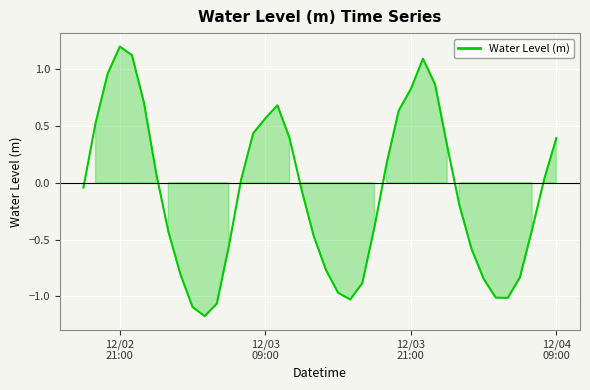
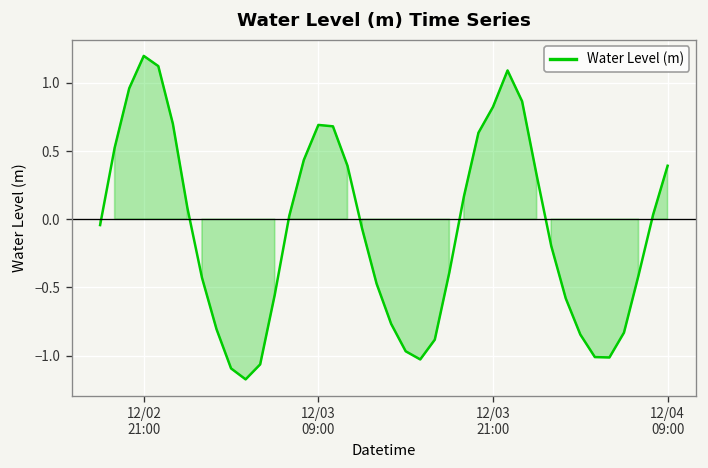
12/03 09:00: 0.57 -> 0.69
